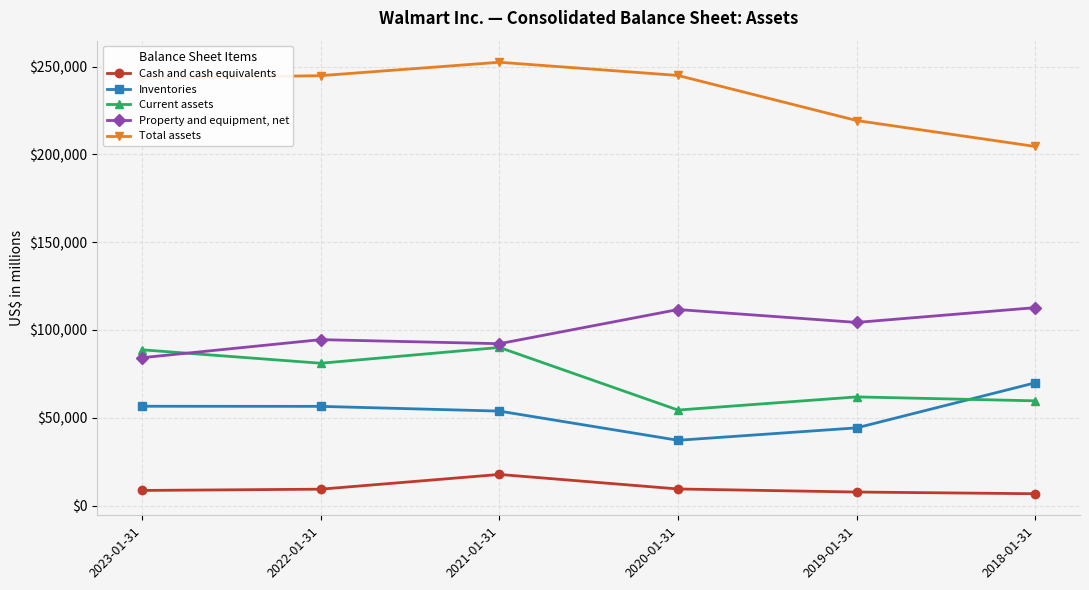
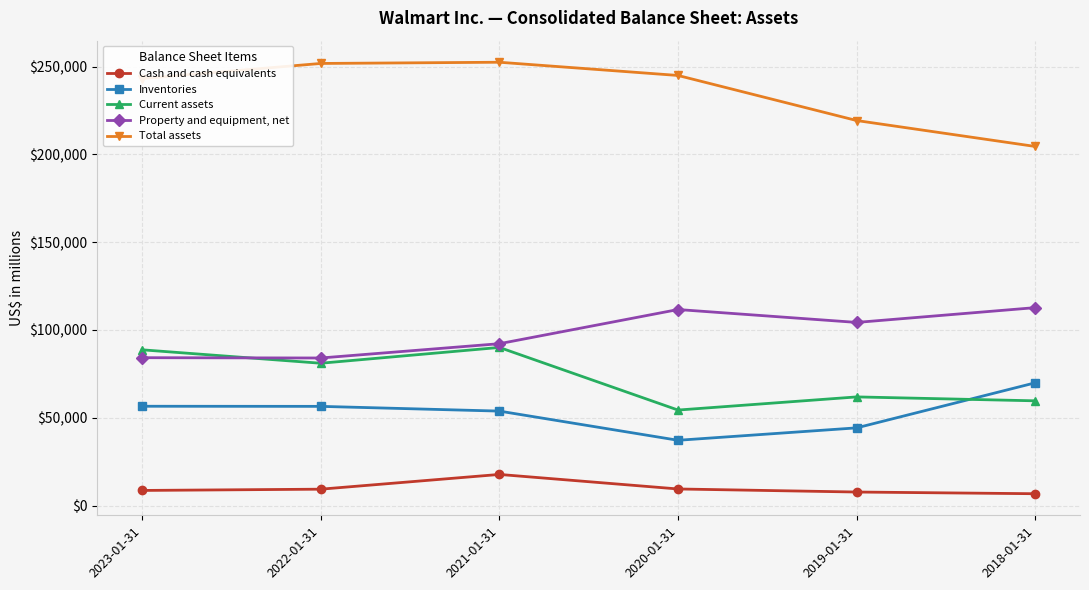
Property and equipment, net, 2022-01-31: $95,000 -> $84,000
Total assets, 2022-01-31: $245,000 -> $252,000
